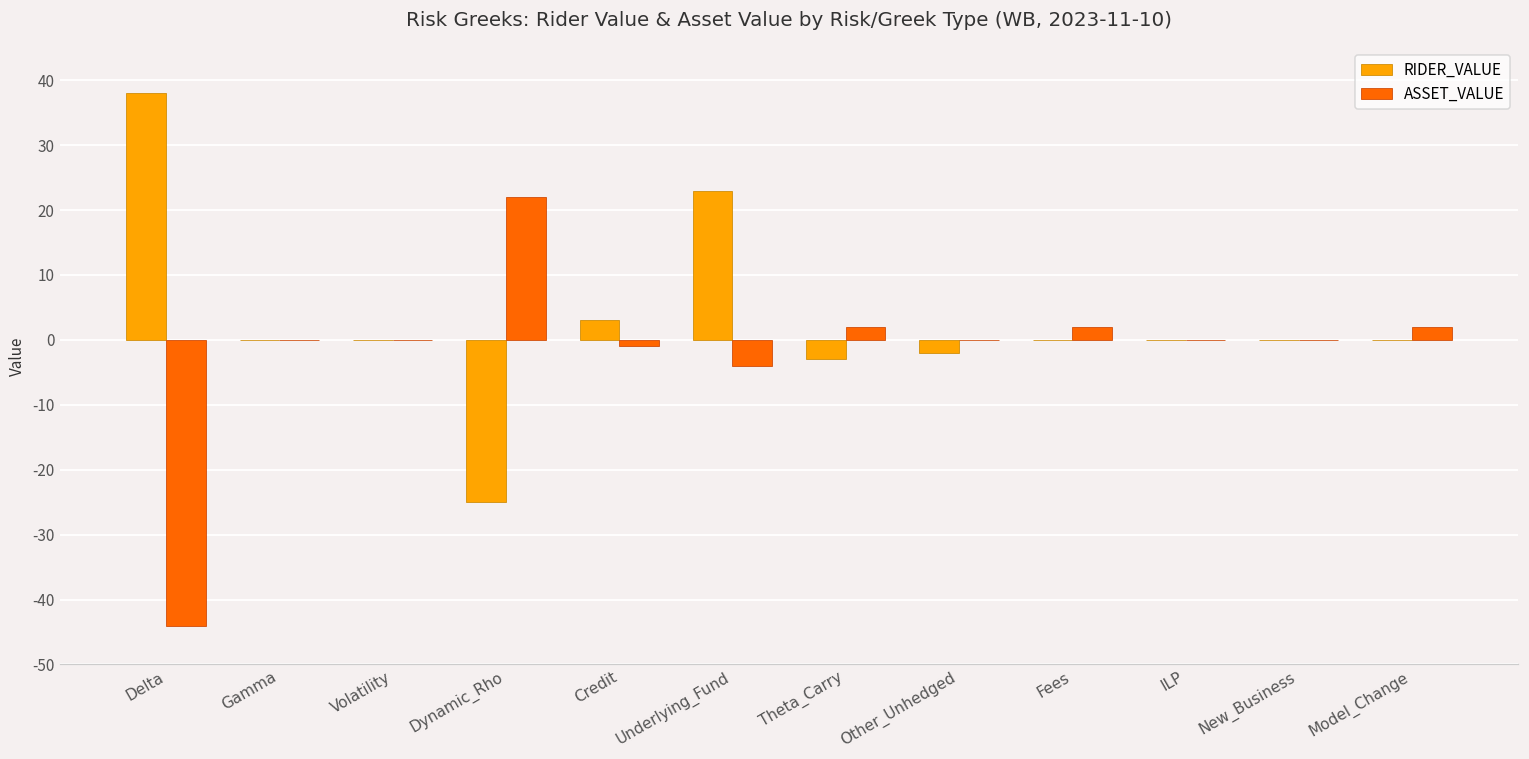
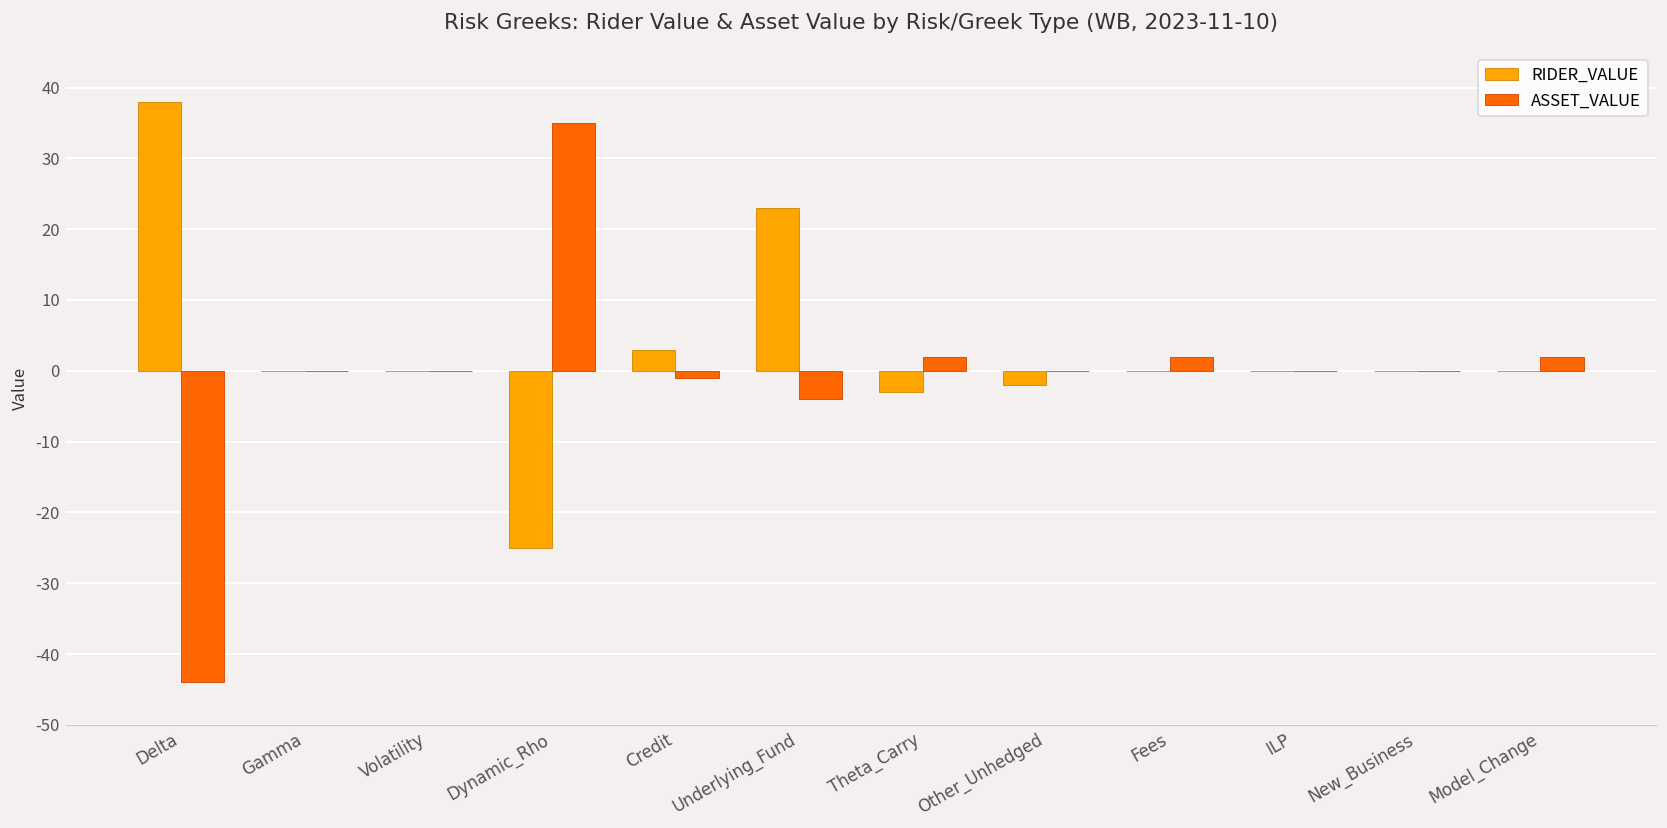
ASSET_VALUE, Dynamic_Rho: 22 -> 35
